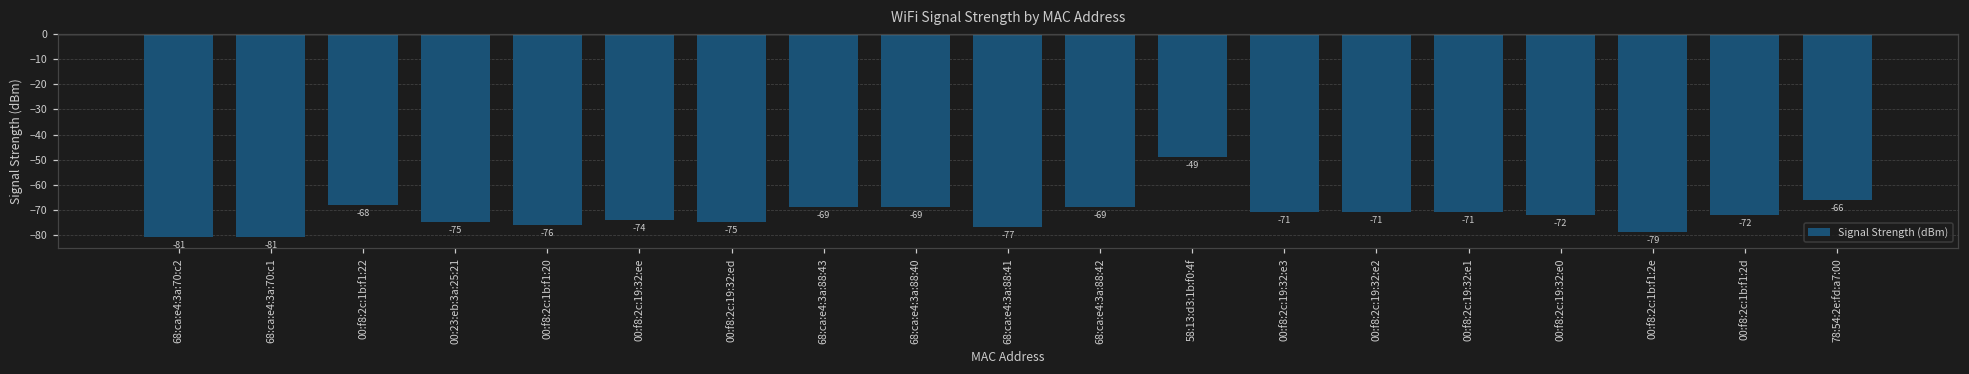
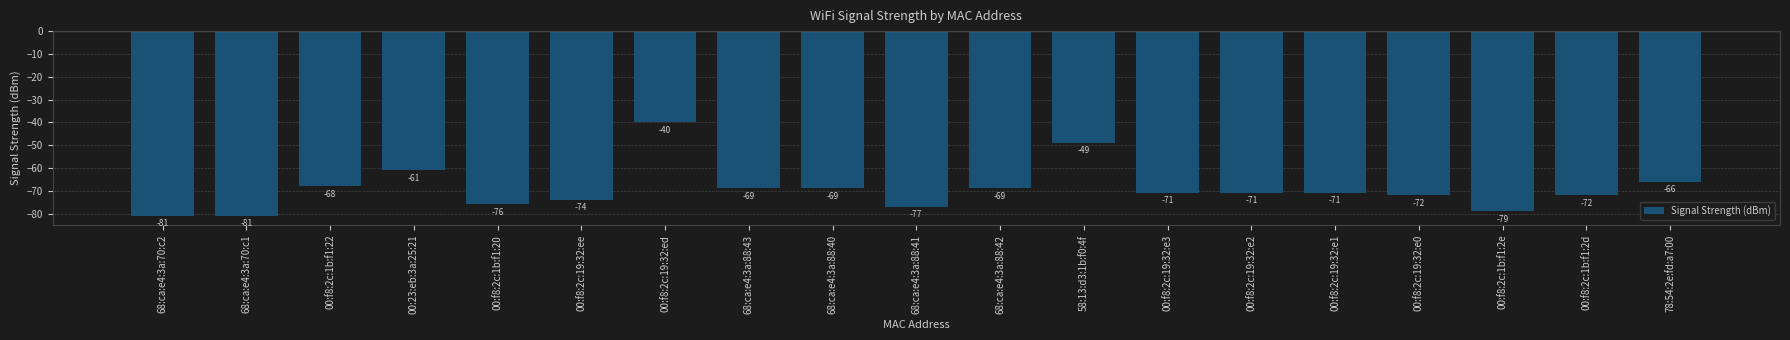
00:23:eb:3a:25:21: -75 -> -61
00:f8:2c:19:32:ed: -75 -> -40
